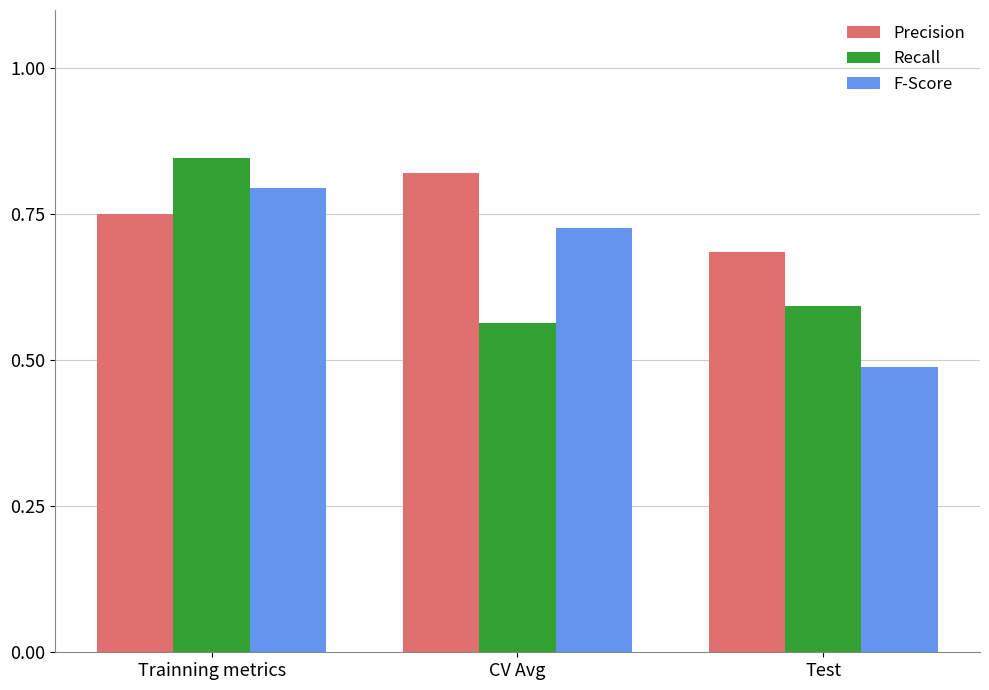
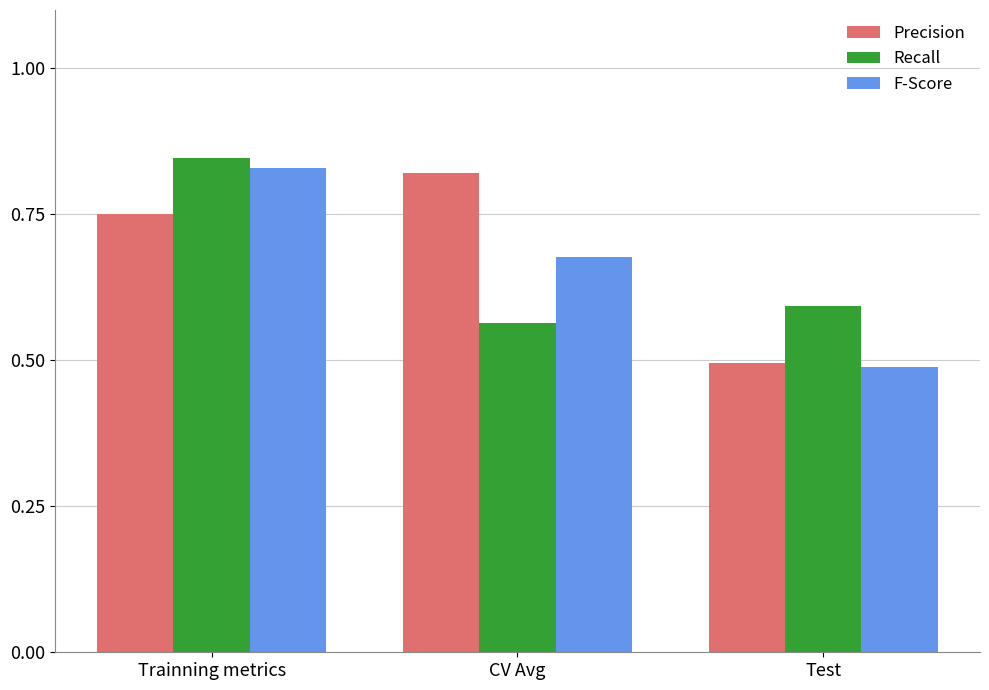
F-Score, Trainning metrics: 0.80 -> 0.83
F-Score, CV Avg: 0.73 -> 0.68
Precision, Test: 0.68 -> 0.49
